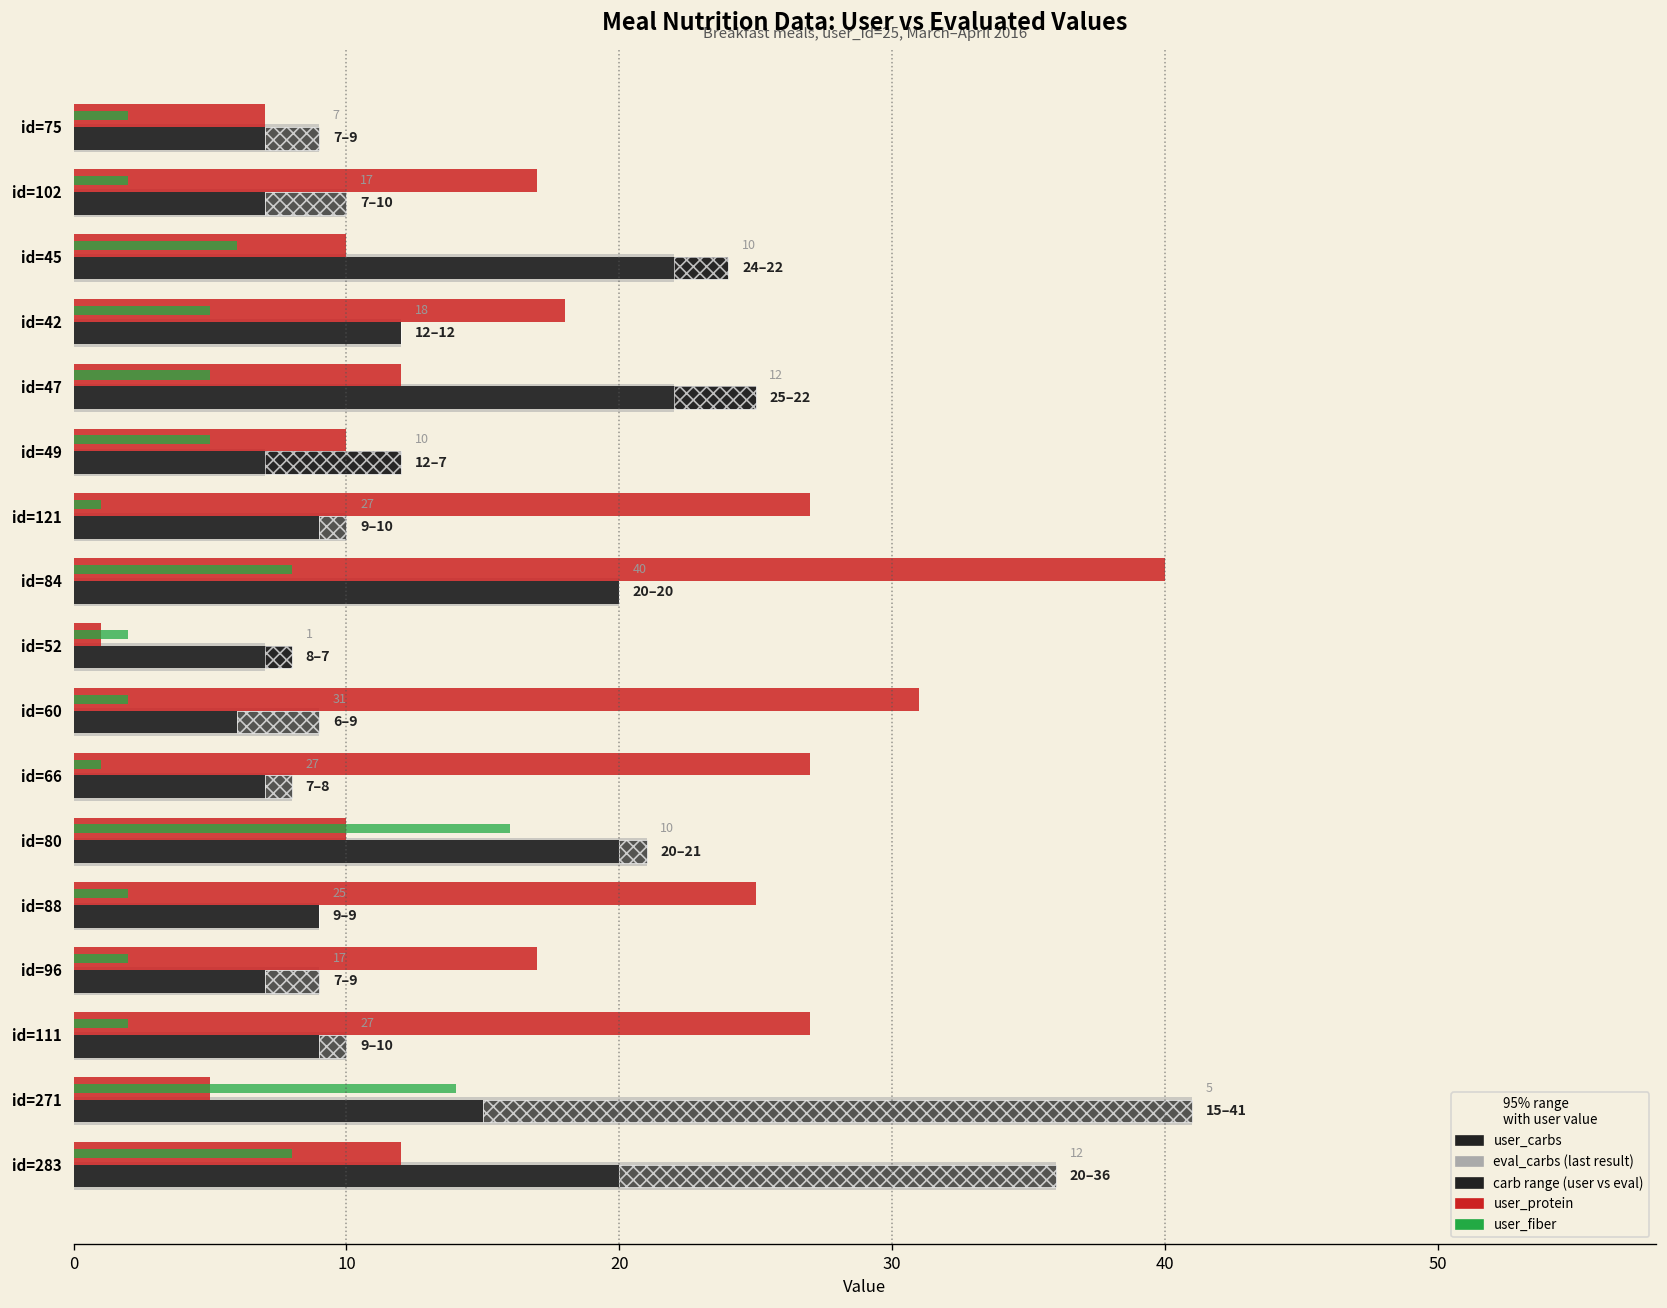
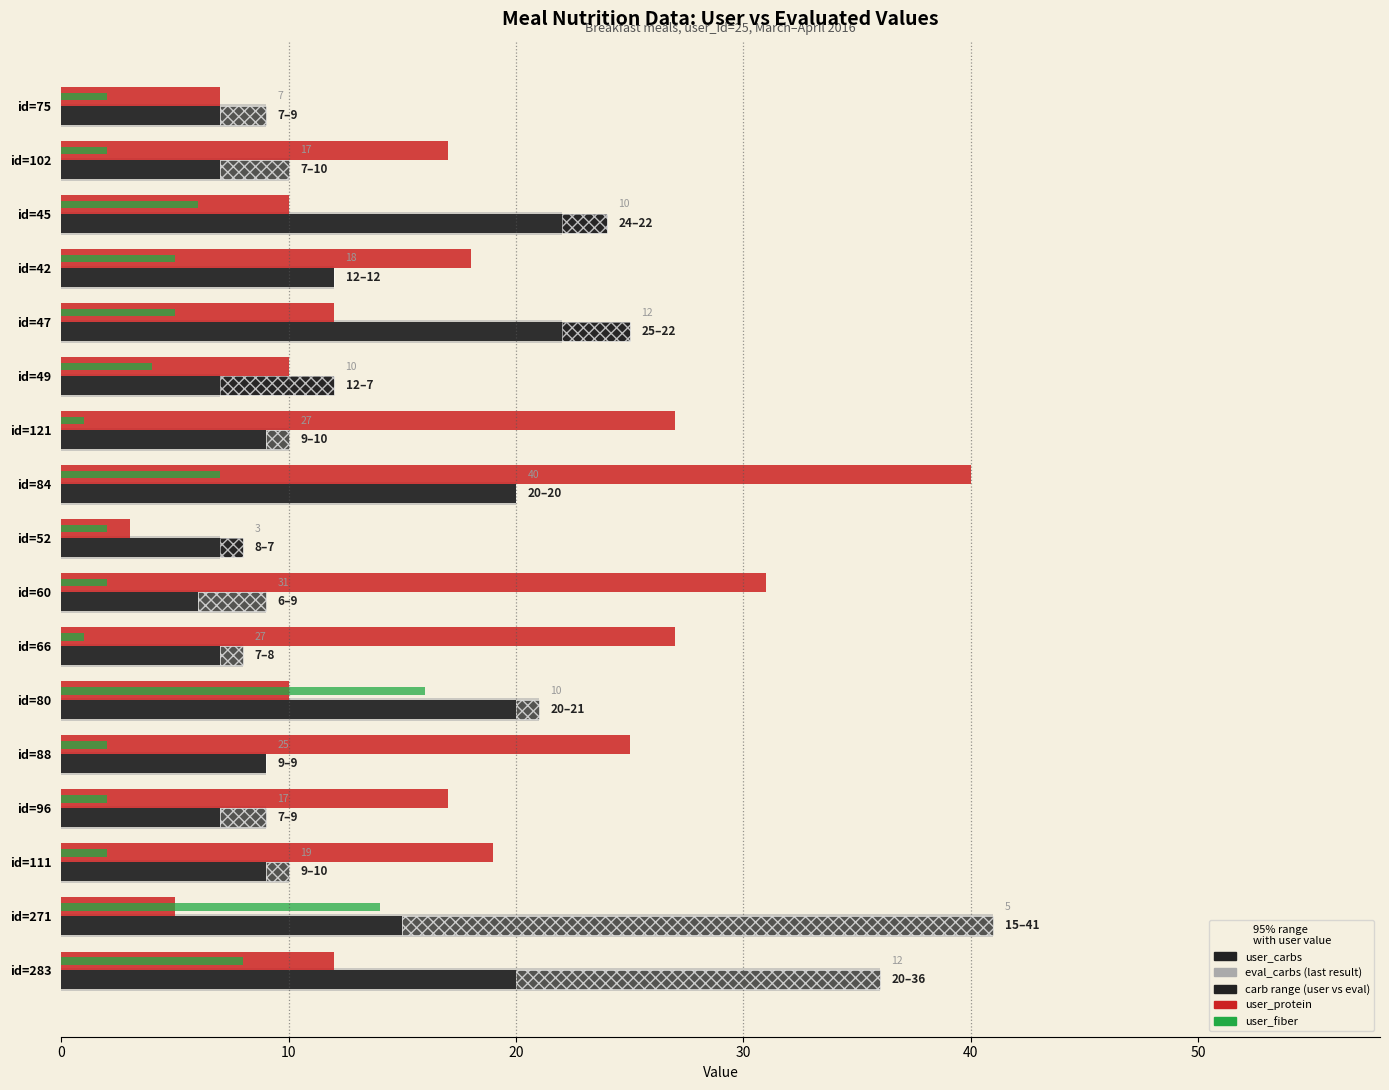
user_fiber, id=49: 5 -> 4
user_fiber, id=84: 8 -> 7
user_protein, id=52: 1 -> 3
user_protein, id=111: 27 -> 19
